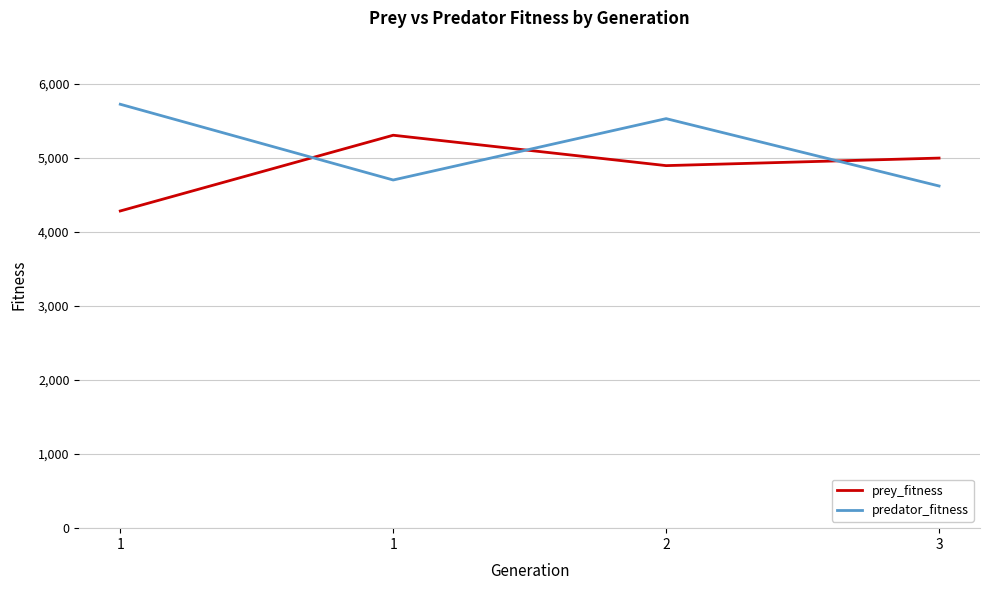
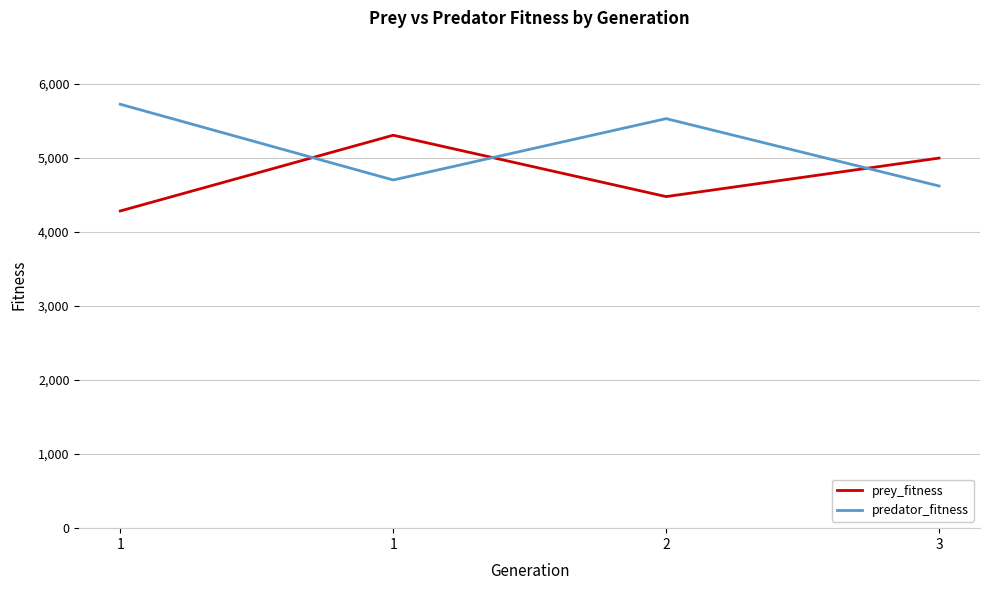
prey_fitness, 2: 4,900 -> 4,500
